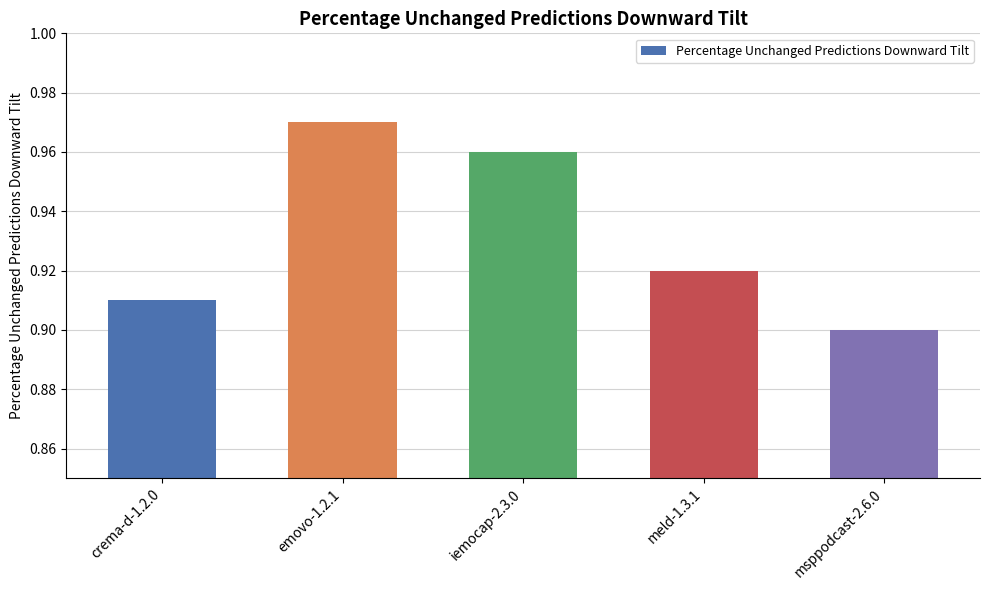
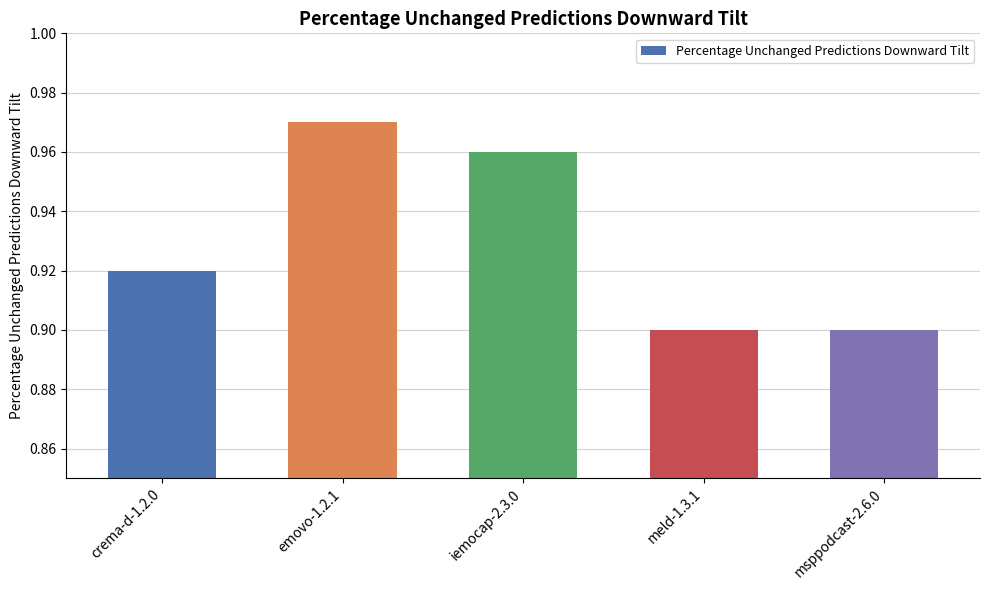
crema-d-1.2.0: 0.91 -> 0.92
meld-1.3.1: 0.92 -> 0.90
